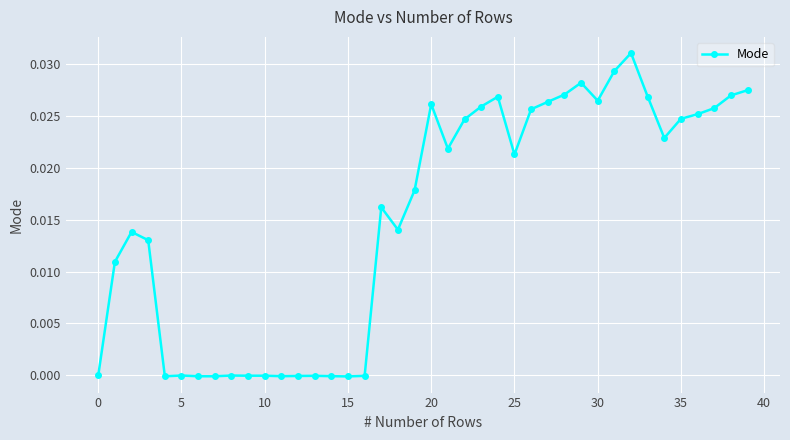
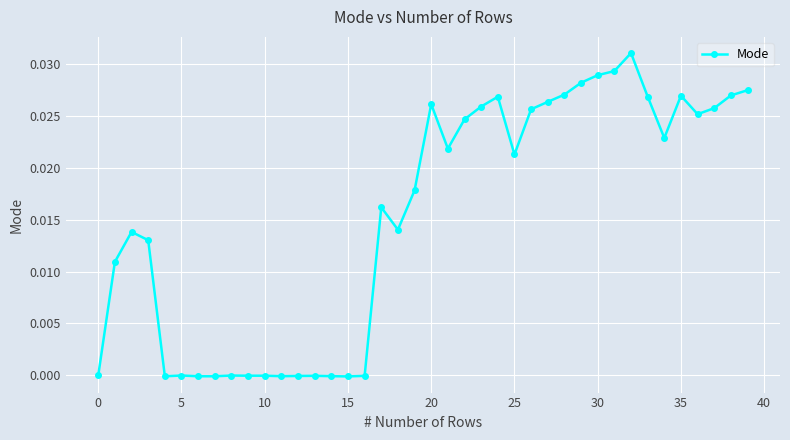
30: 0.0265 -> 0.0289
35: 0.0247 -> 0.0269
